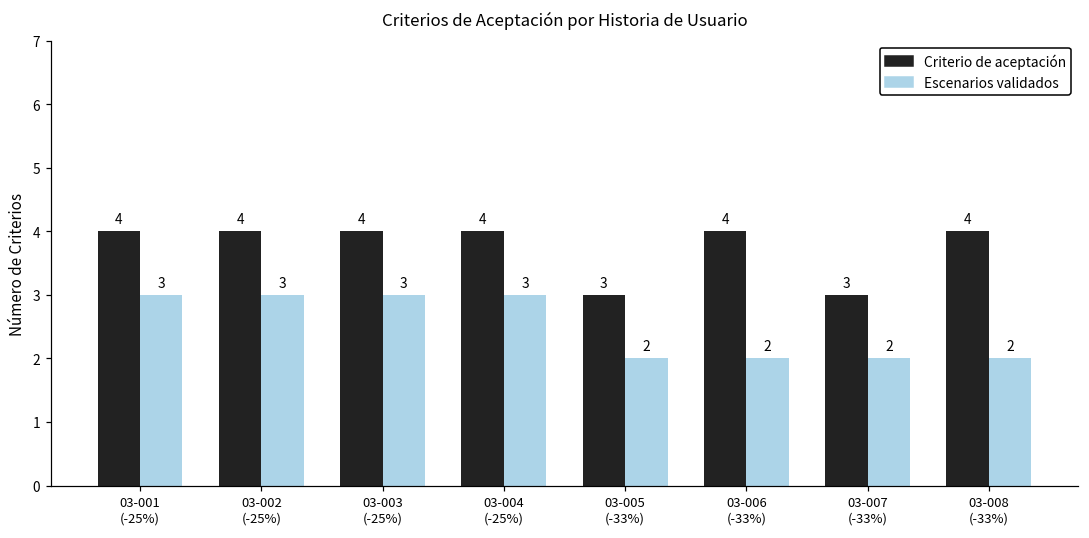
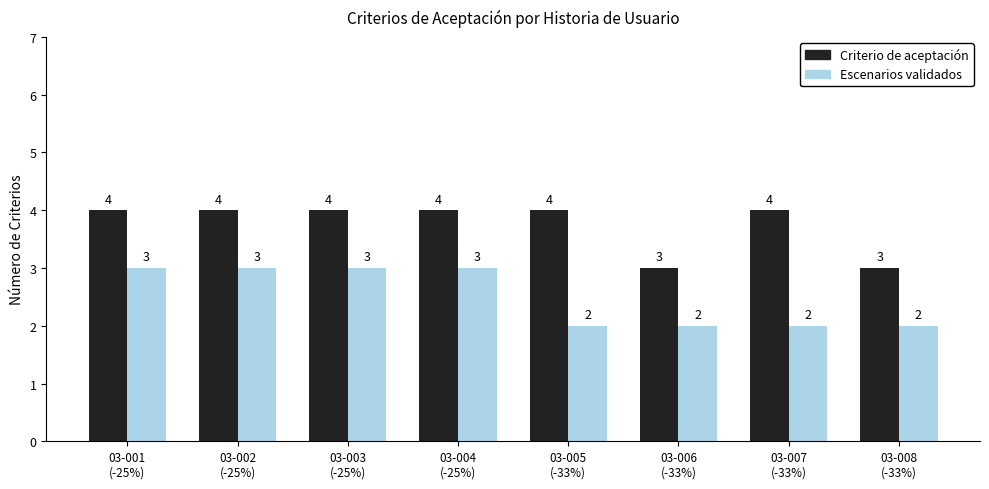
Criterio de aceptación, 03-005 (-33%): 3 -> 4
Criterio de aceptación, 03-006 (-33%): 4 -> 3
Criterio de aceptación, 03-007 (-33%): 3 -> 4
Criterio de aceptación, 03-008 (-33%): 4 -> 3
